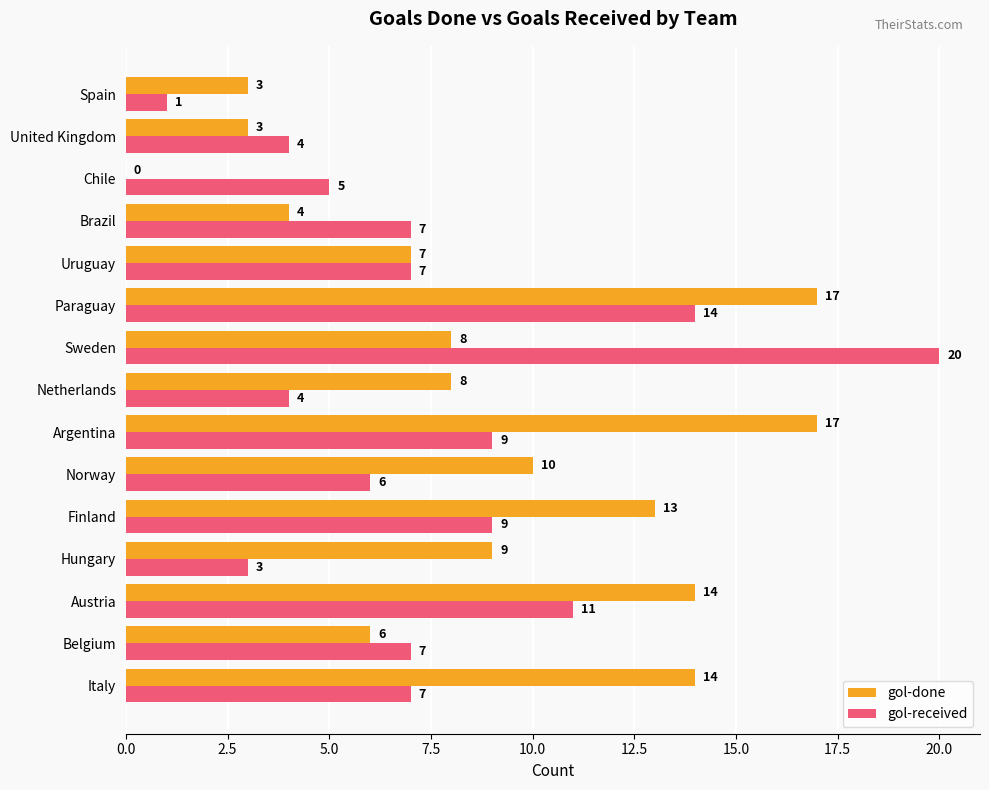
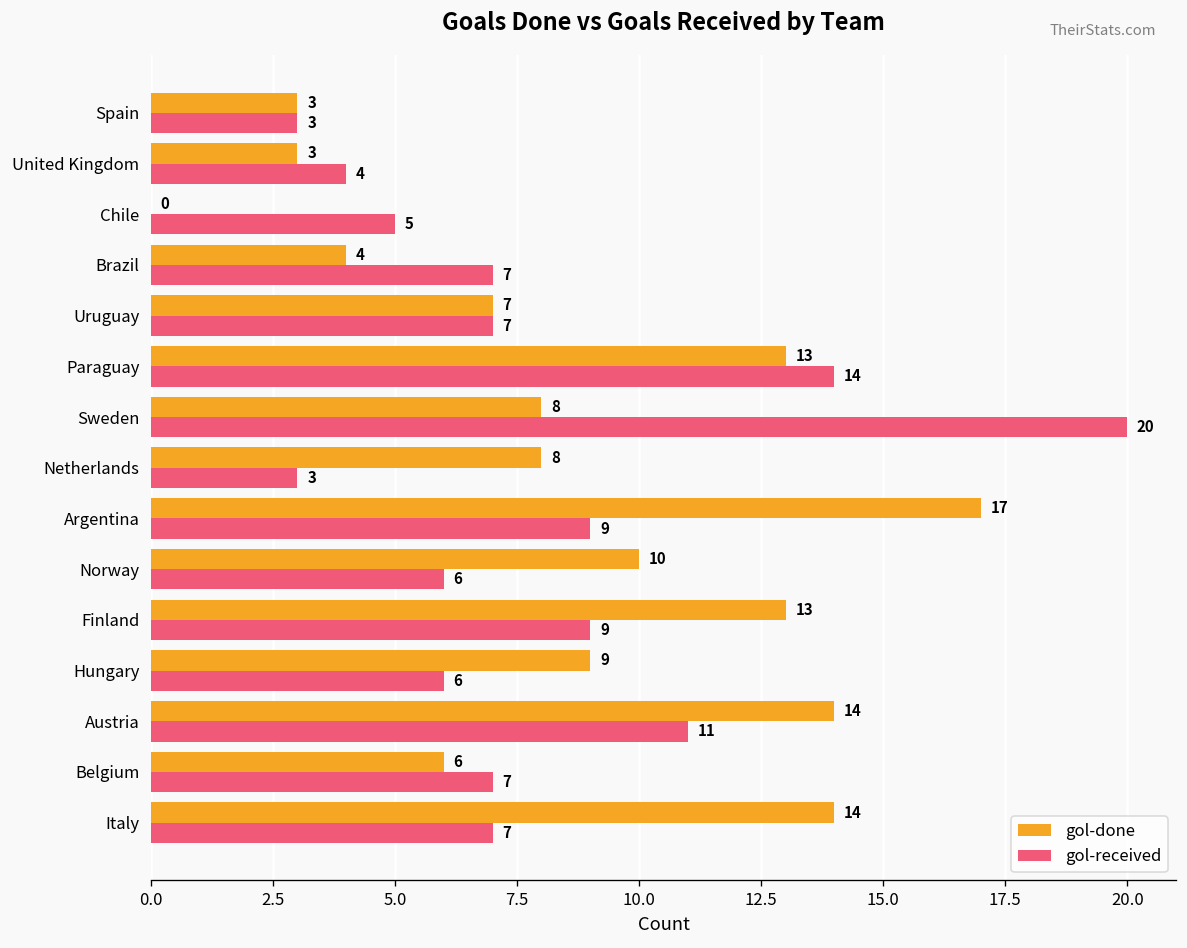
gol-received, Spain: 1 -> 3
gol-done, Paraguay: 17 -> 13
gol-received, Netherlands: 4 -> 3
gol-received, Hungary: 3 -> 6
